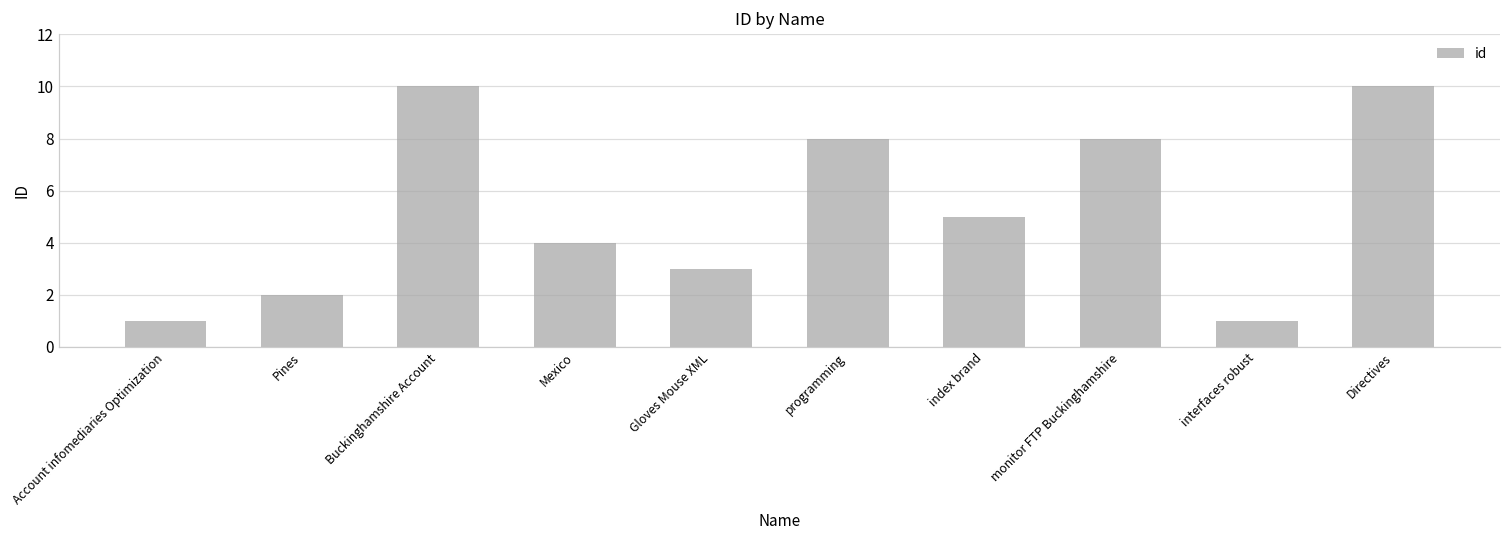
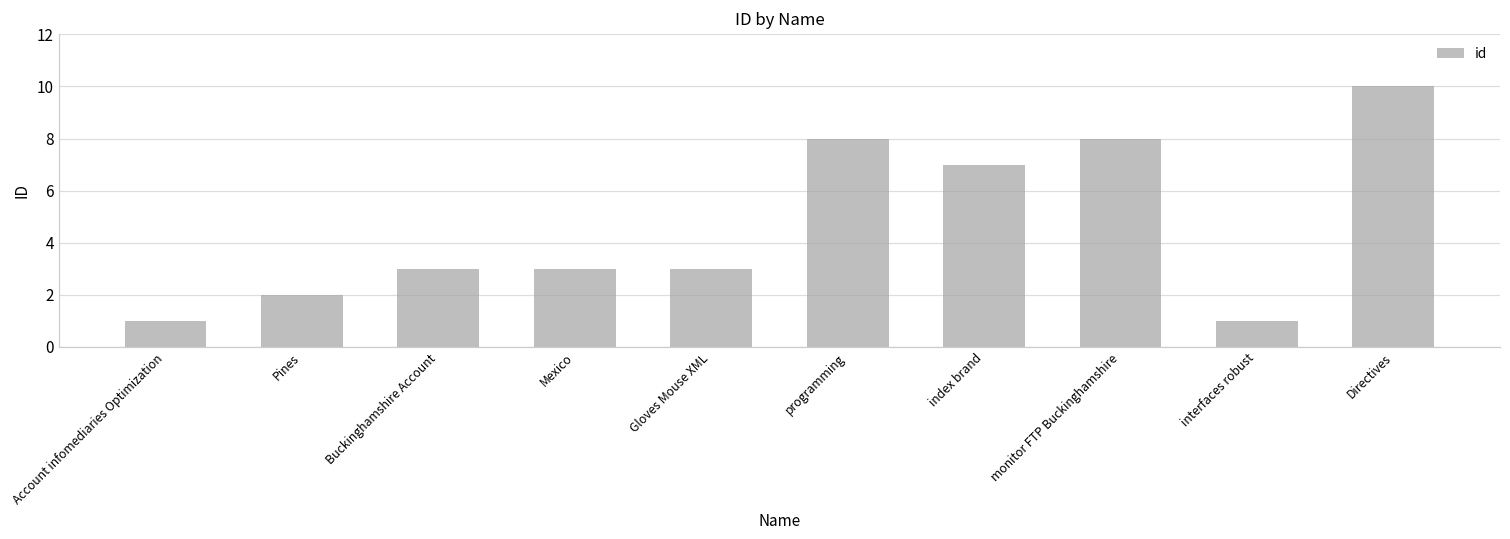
Buckinghamshire Account: 10 -> 3
Mexico: 4 -> 3
index brand: 5 -> 7
